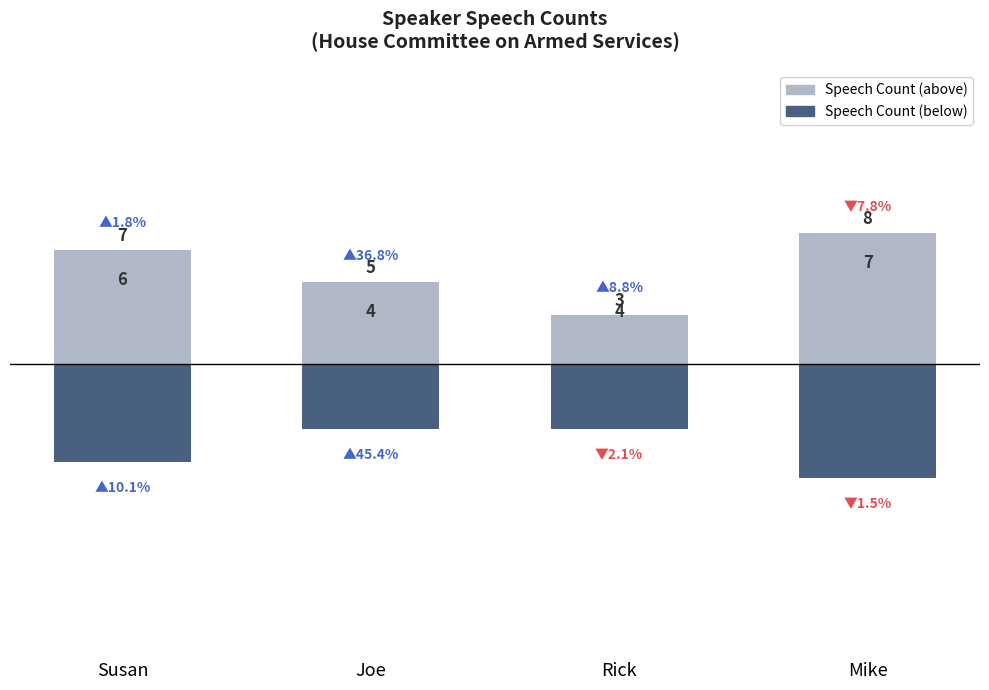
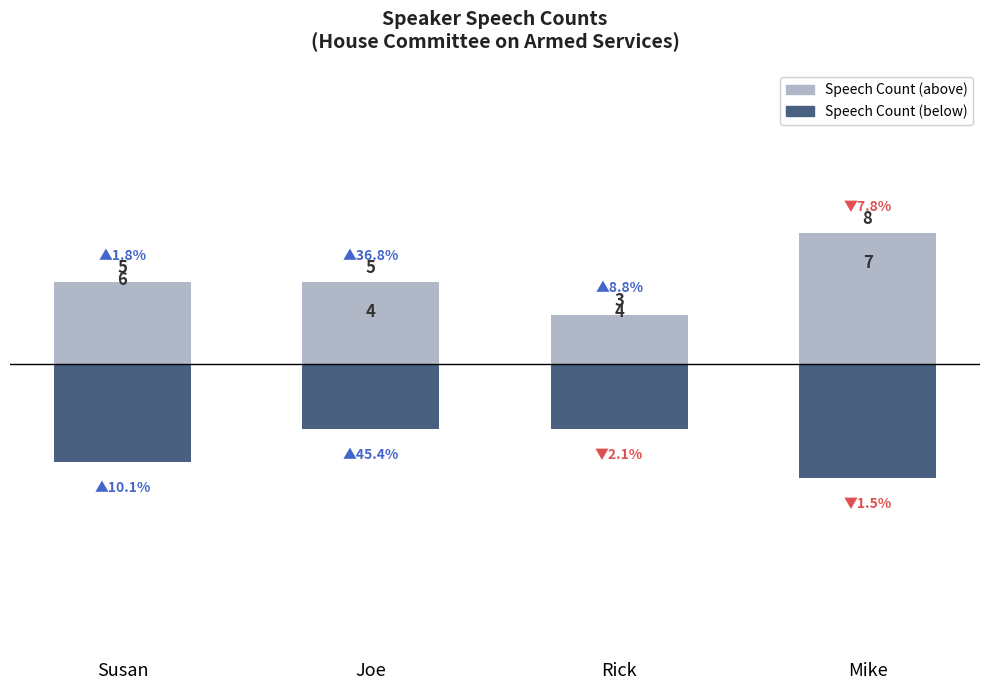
Speech Count (above), Susan: 7 -> 5
